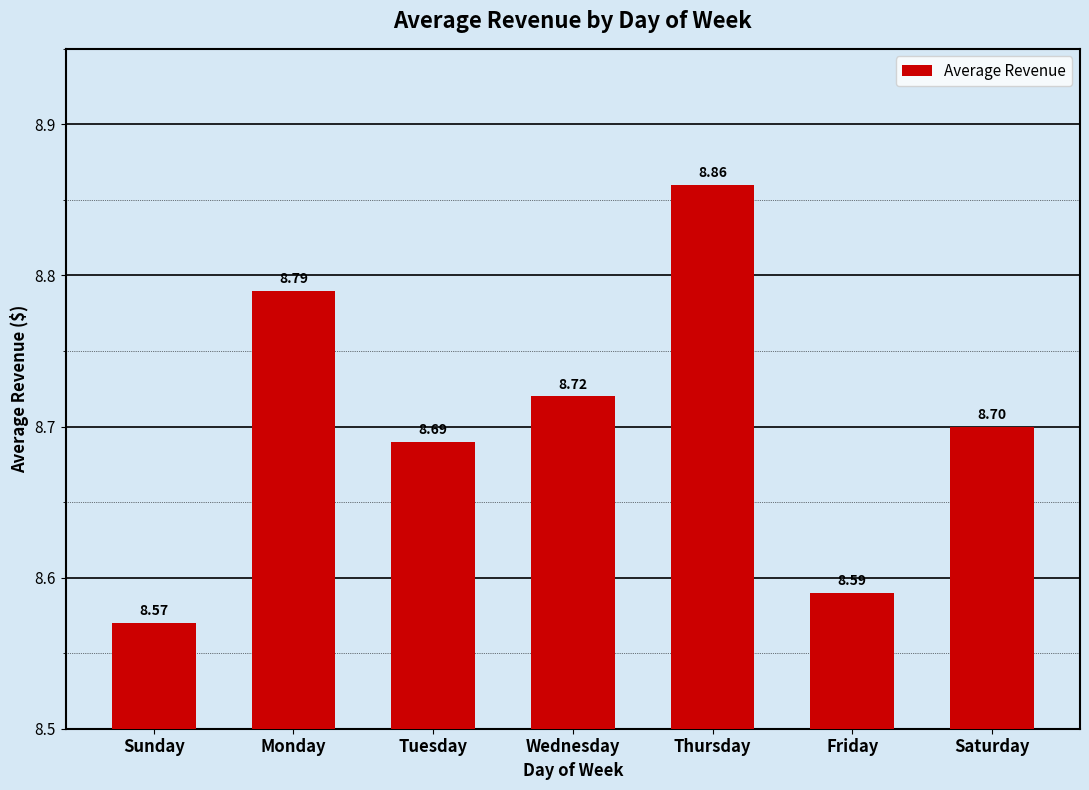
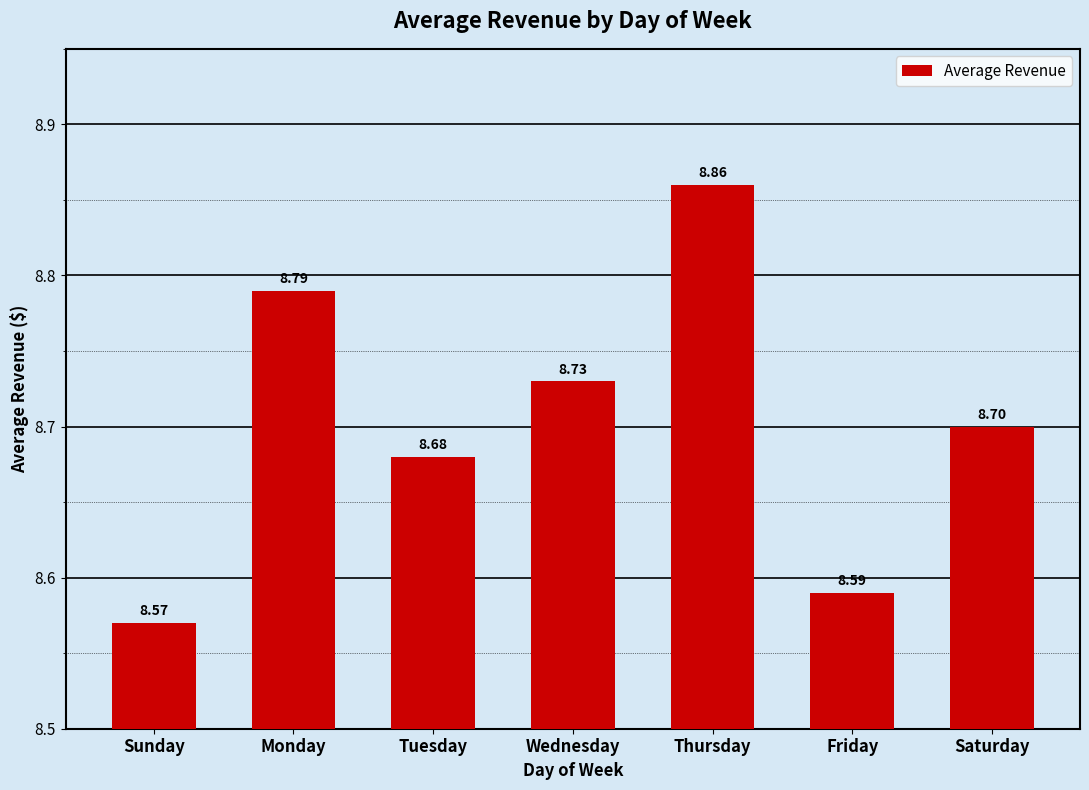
Tuesday: 8.69 -> 8.68
Wednesday: 8.72 -> 8.73
